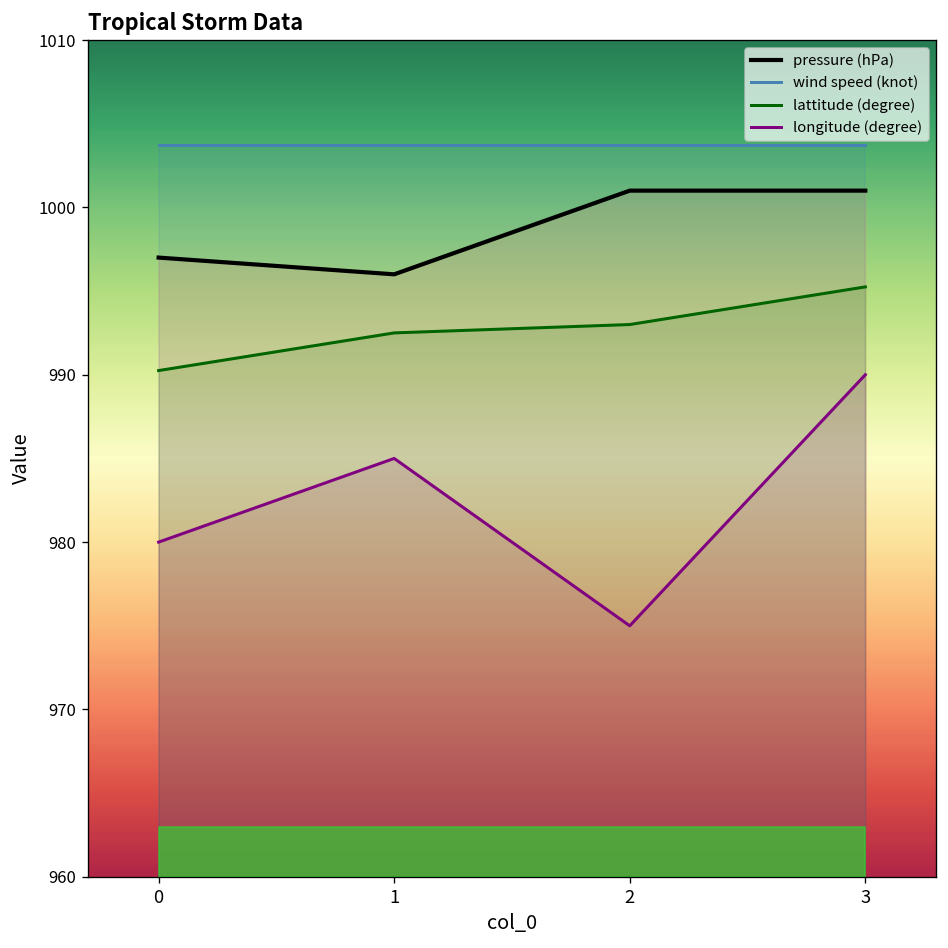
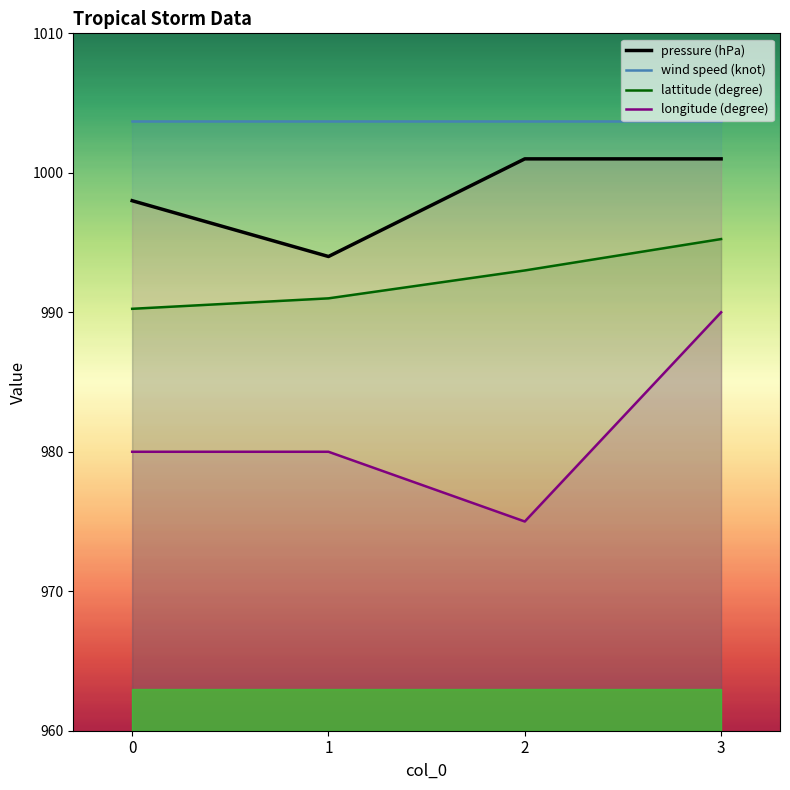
pressure (hPa), 0: 997 -> 998
pressure (hPa), 1: 996 -> 994
lattitude (degree), 1: 992.5 -> 991.0
longitude (degree), 1: 985.0 -> 980.0
